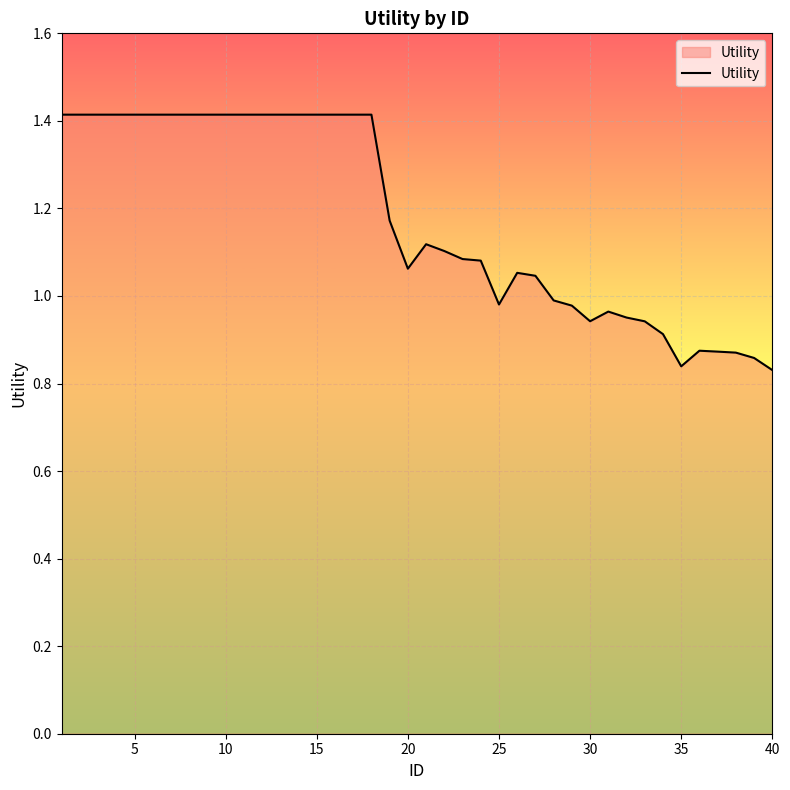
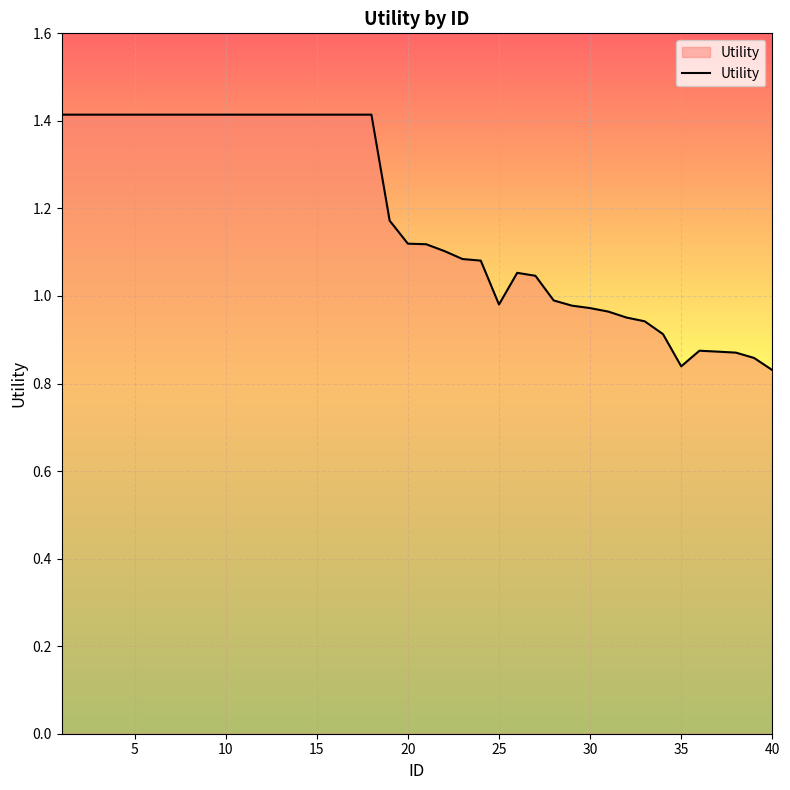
20: 1.06 -> 1.12
30: 0.94 -> 0.97
